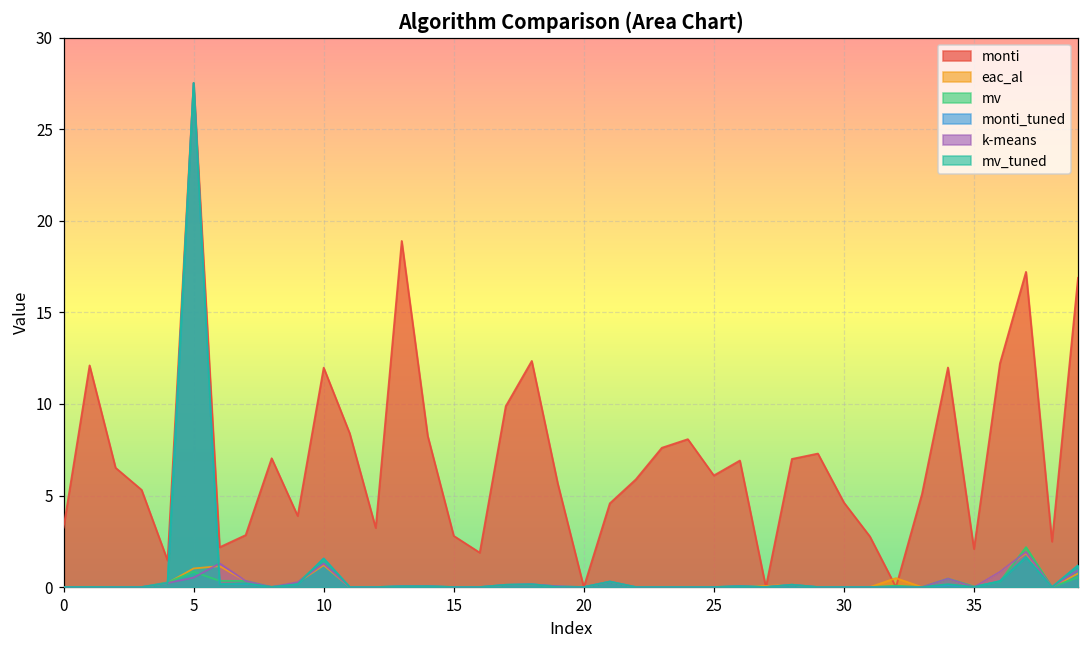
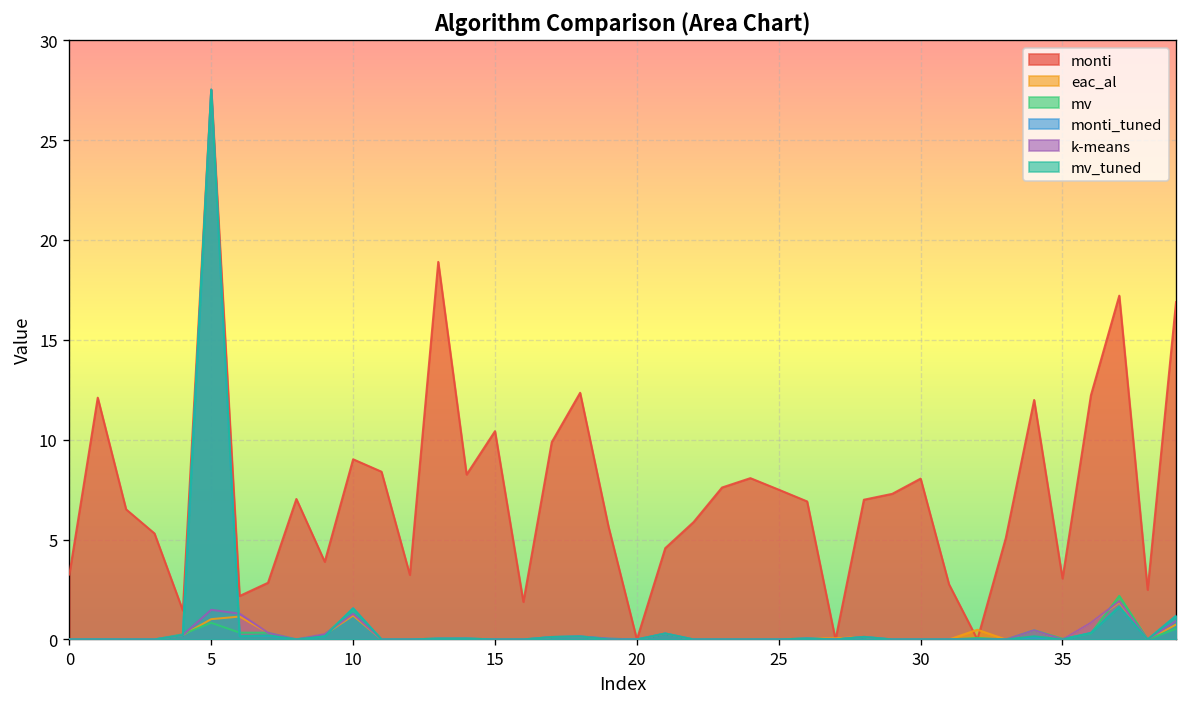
k-means, 5: 0.5 -> 1.5
monti, 10: 12.0 -> 9.0
monti, 15: 2.8 -> 10.4
monti, 25: 6.1 -> 7.5
monti, 30: 4.6 -> 8.1
monti, 35: 2.1 -> 3.1
